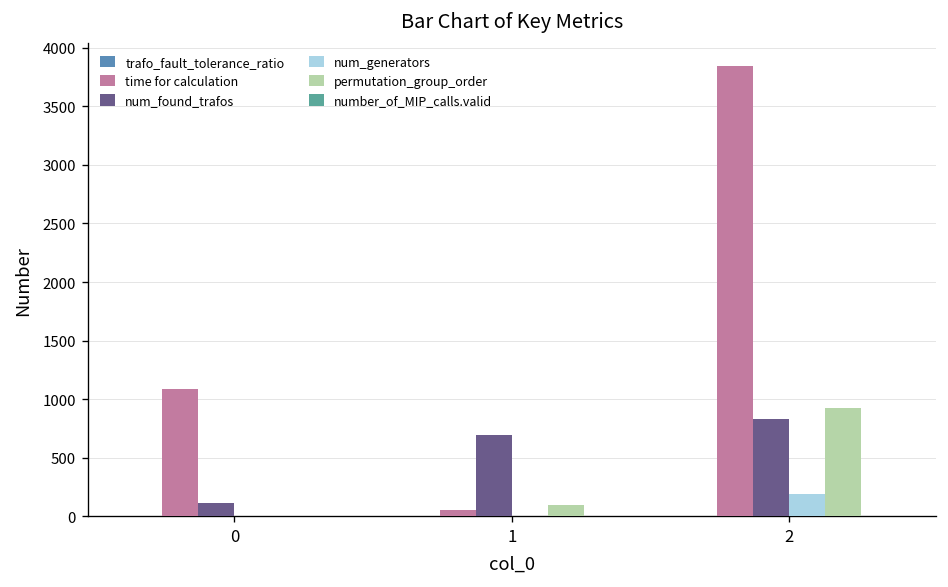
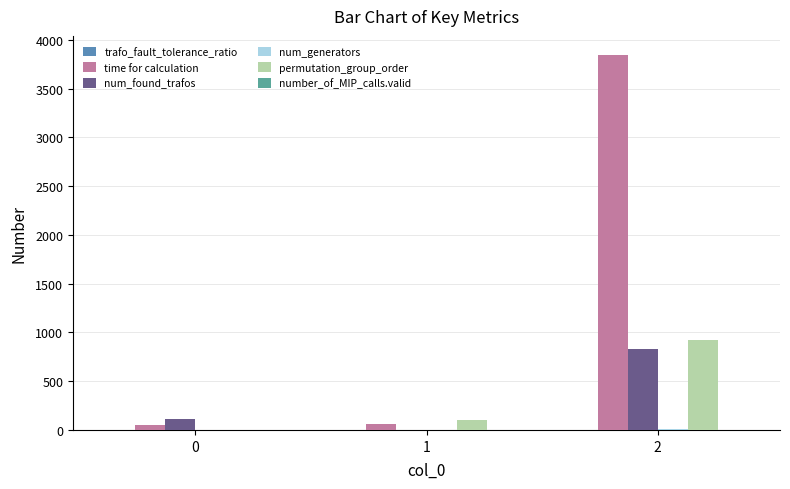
time for calculation, 0: 1100 -> 0
num_found_trafos, 1: 700 -> 0
num_generators, 2: 200 -> 0
